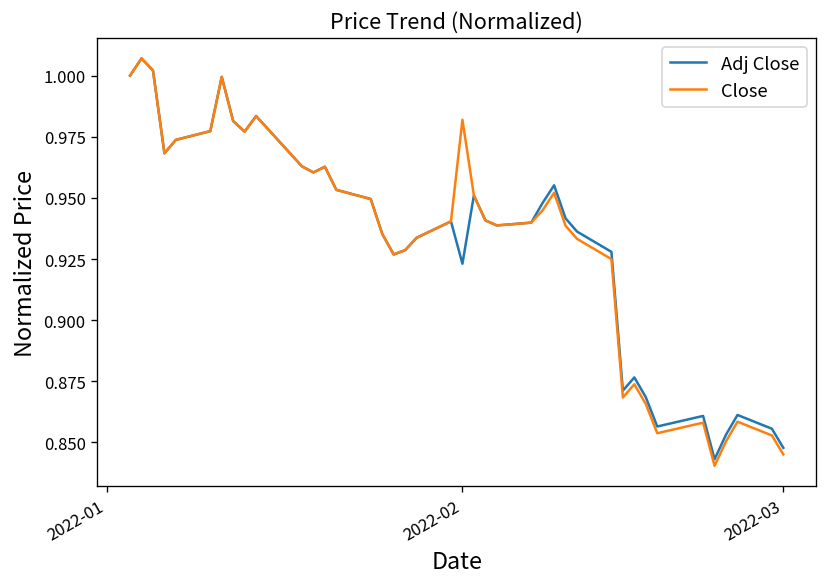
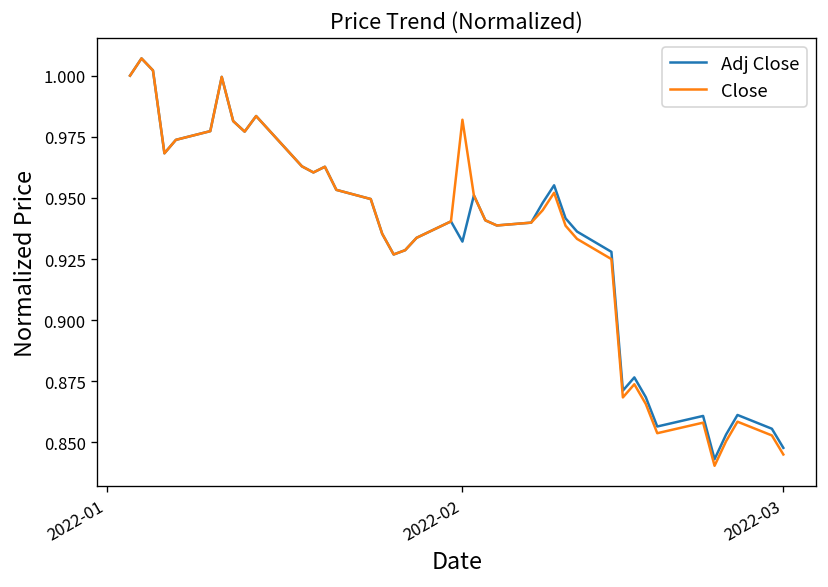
Adj Close, 2022-02: 0.923 -> 0.932
